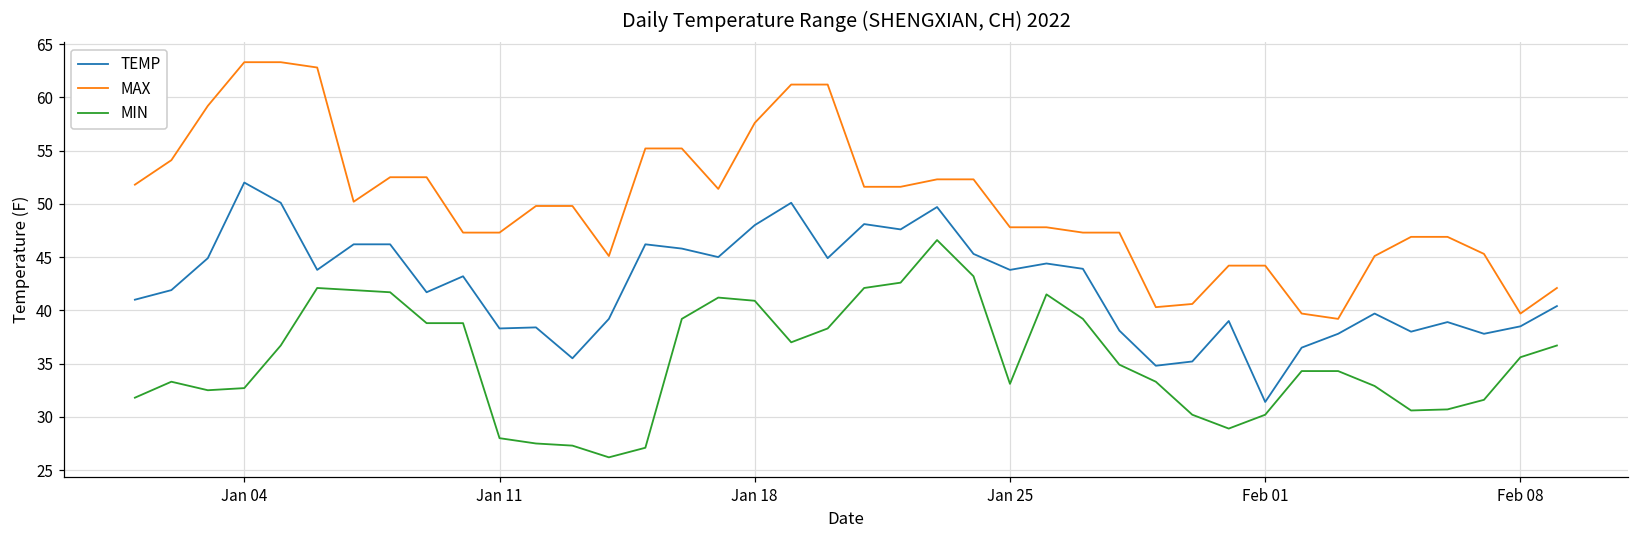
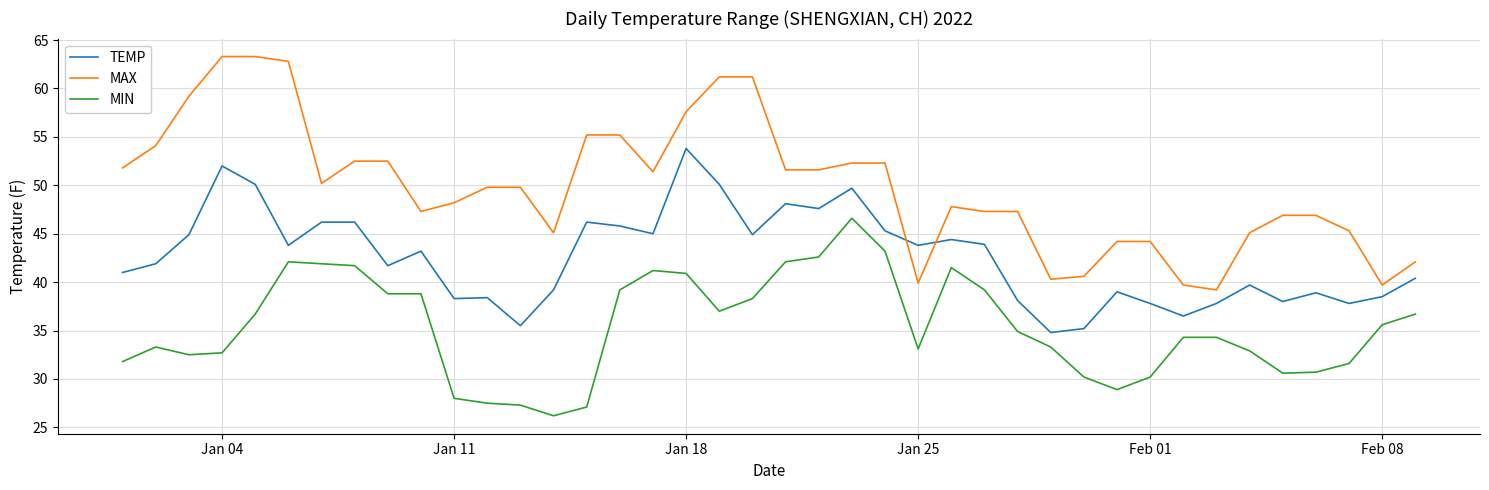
MAX, Jan 11: 47 -> 48
TEMP, Jan 18: 48 -> 54
MAX, Jan 25: 48 -> 40
TEMP, Feb 01: 31 -> 38
